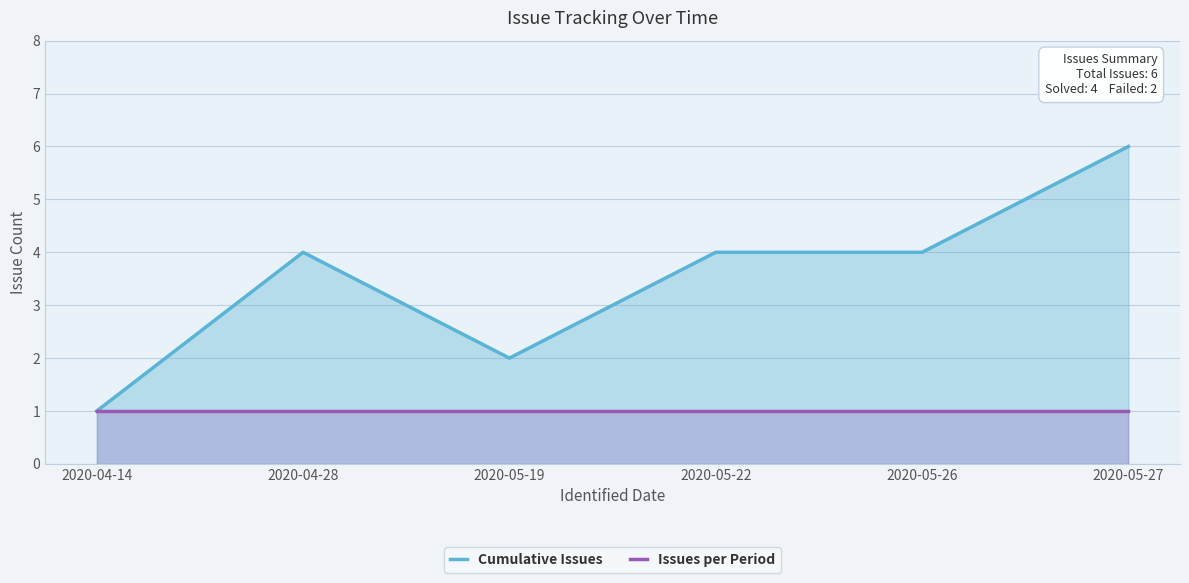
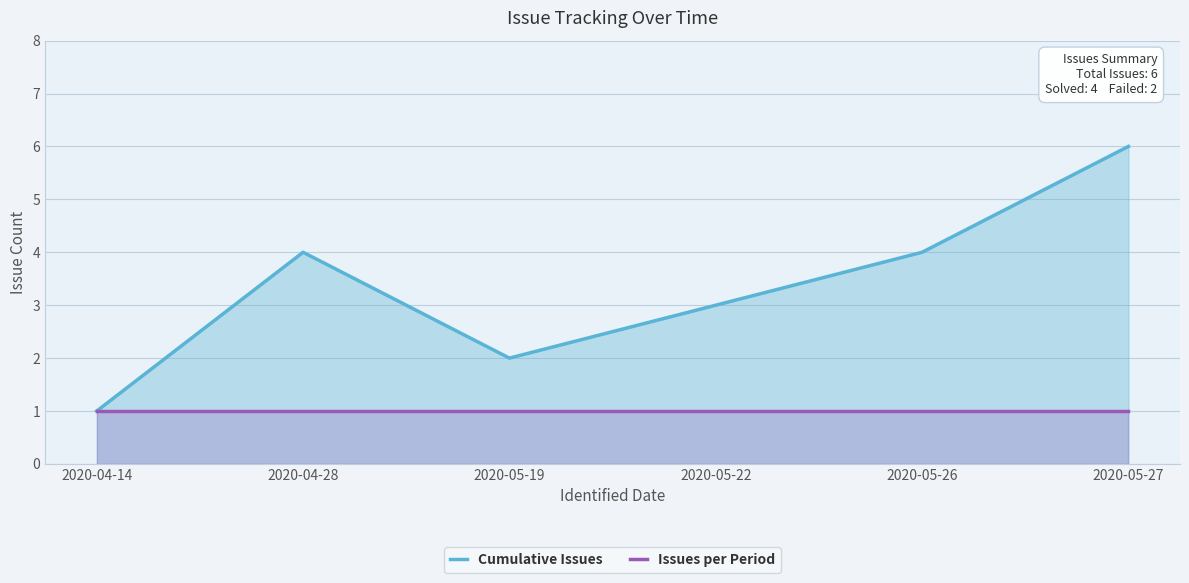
Cumulative Issues, 2020-05-22: 4 -> 3
